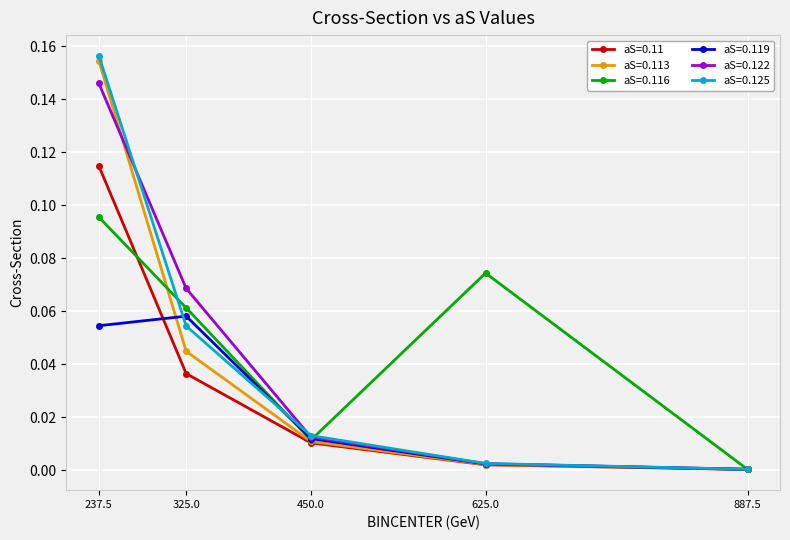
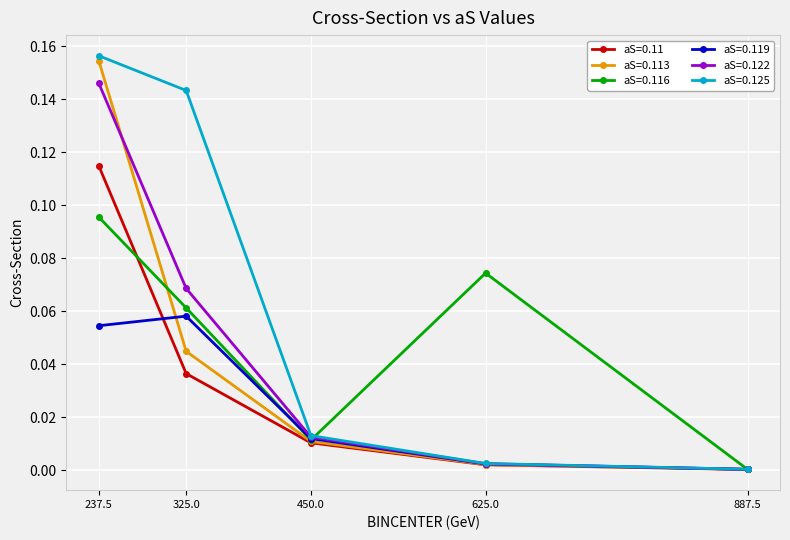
aS=0.125, 325.0: 0.054 -> 0.143
